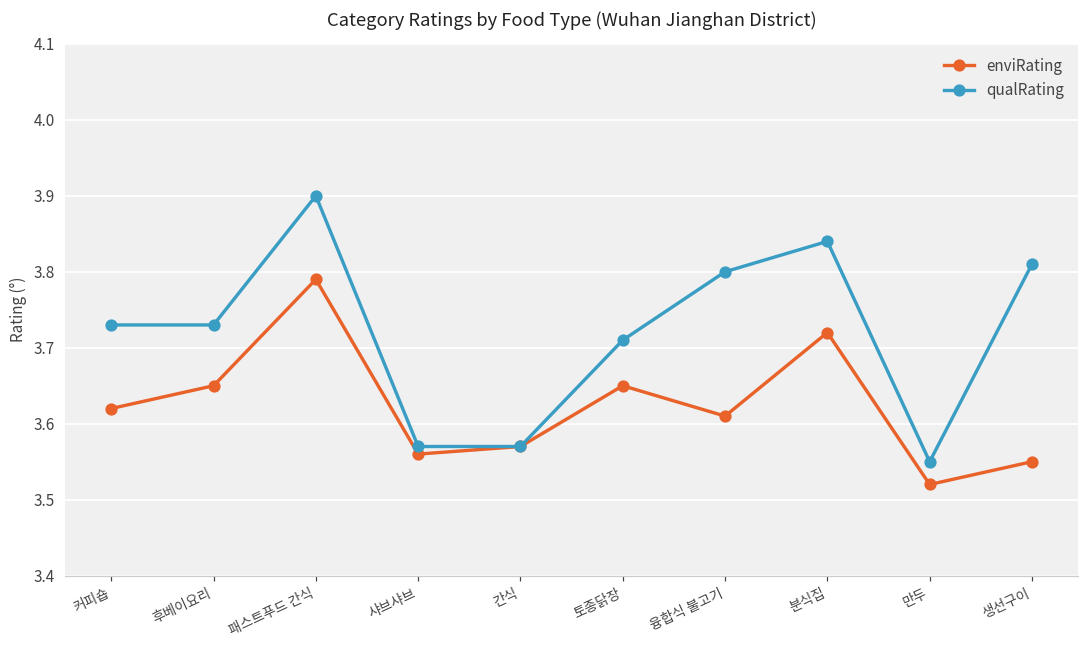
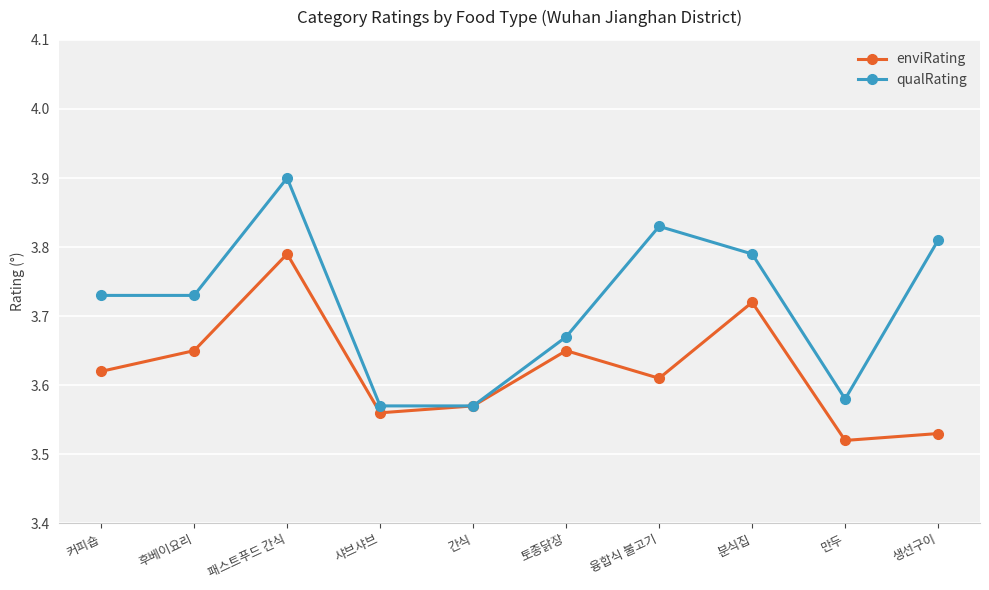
qualRating, 토종닭장: 3.71 -> 3.67
qualRating, 융합식 불고기: 3.80 -> 3.83
qualRating, 분식집: 3.84 -> 3.79
qualRating, 만두: 3.55 -> 3.58
enviRating, 생선구이: 3.55 -> 3.53
